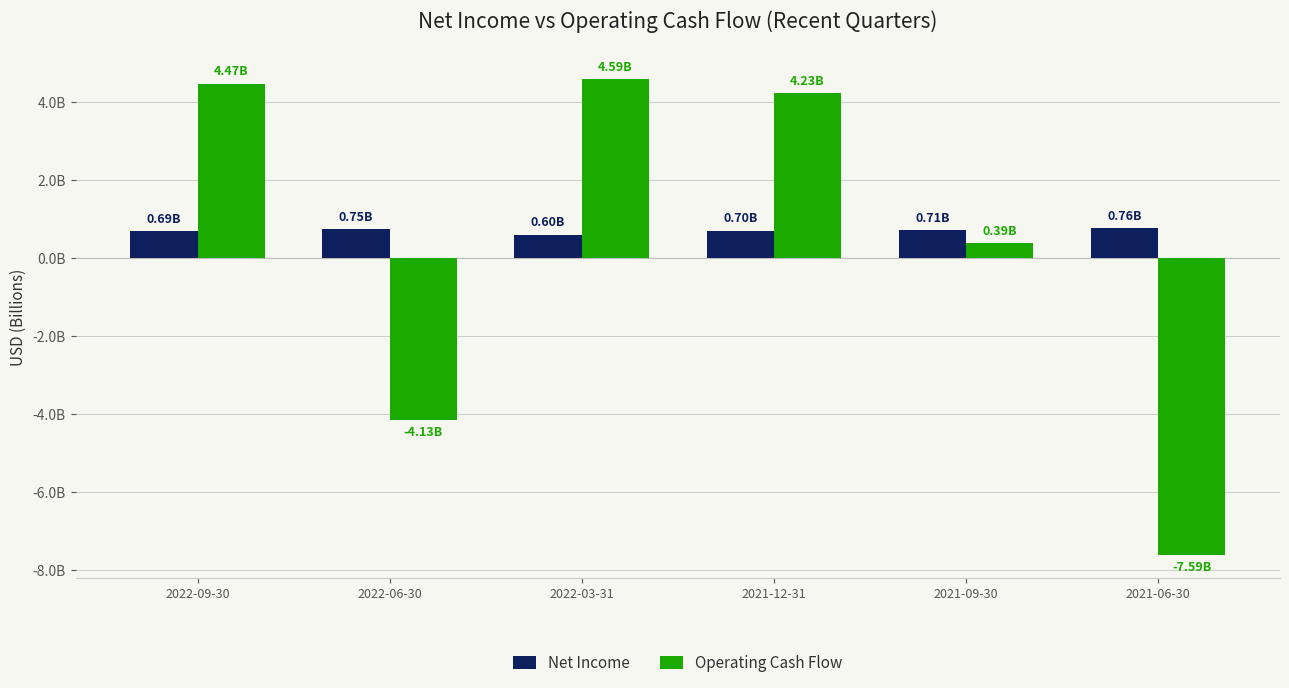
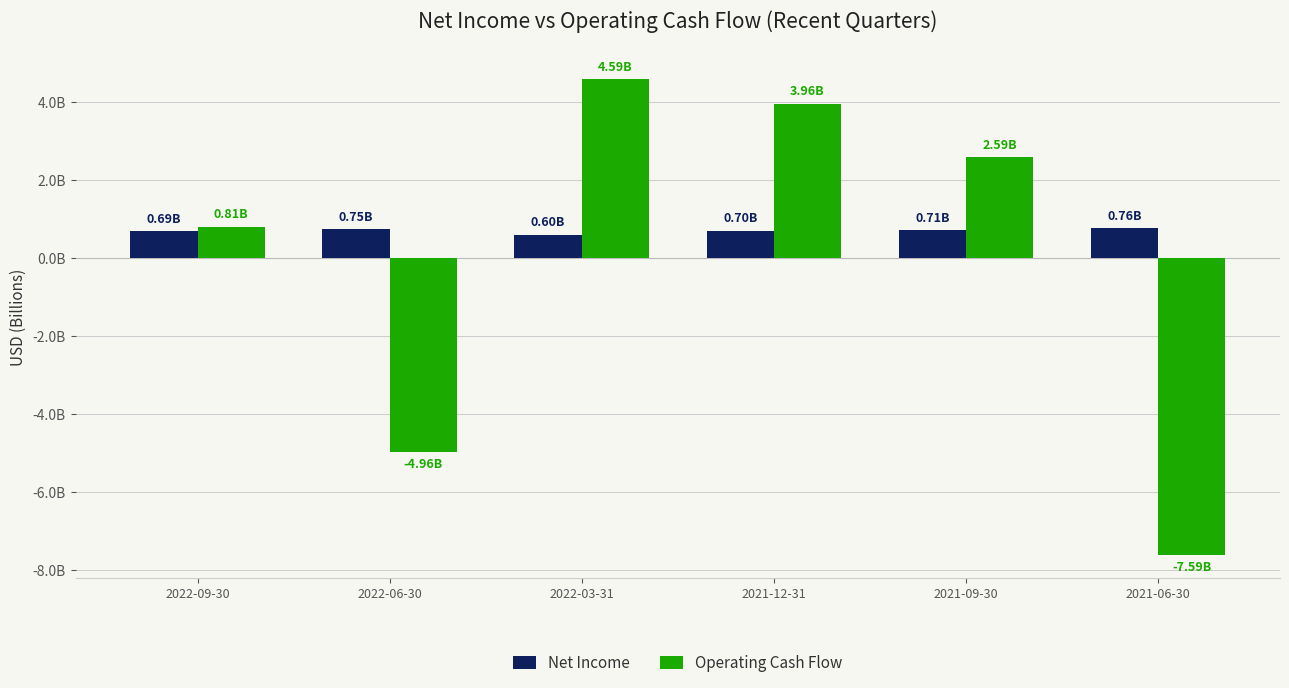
Operating Cash Flow, 2022-09-30: 4.47B -> 0.81B
Operating Cash Flow, 2022-06-30: -4.13B -> -4.96B
Operating Cash Flow, 2021-12-31: 4.23B -> 3.96B
Operating Cash Flow, 2021-09-30: 0.39B -> 2.59B
